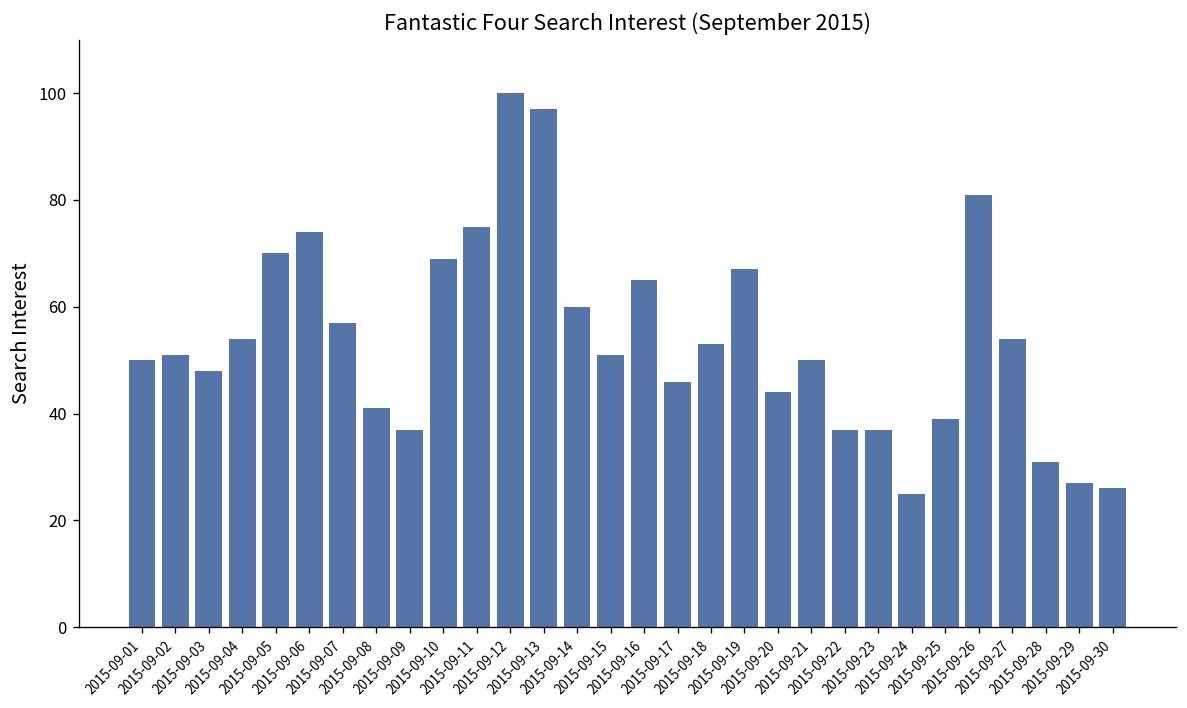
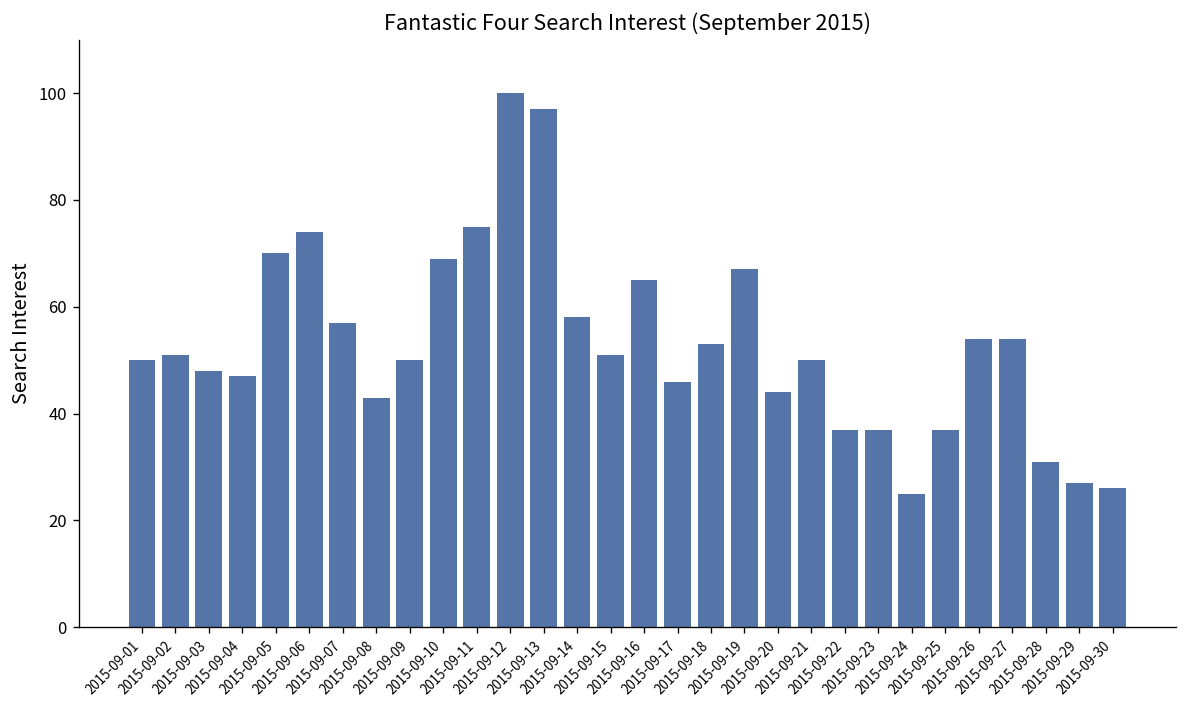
2015-09-04: 54 -> 47
2015-09-08: 41 -> 43
2015-09-09: 37 -> 50
2015-09-14: 60 -> 58
2015-09-25: 39 -> 37
2015-09-26: 81 -> 54
